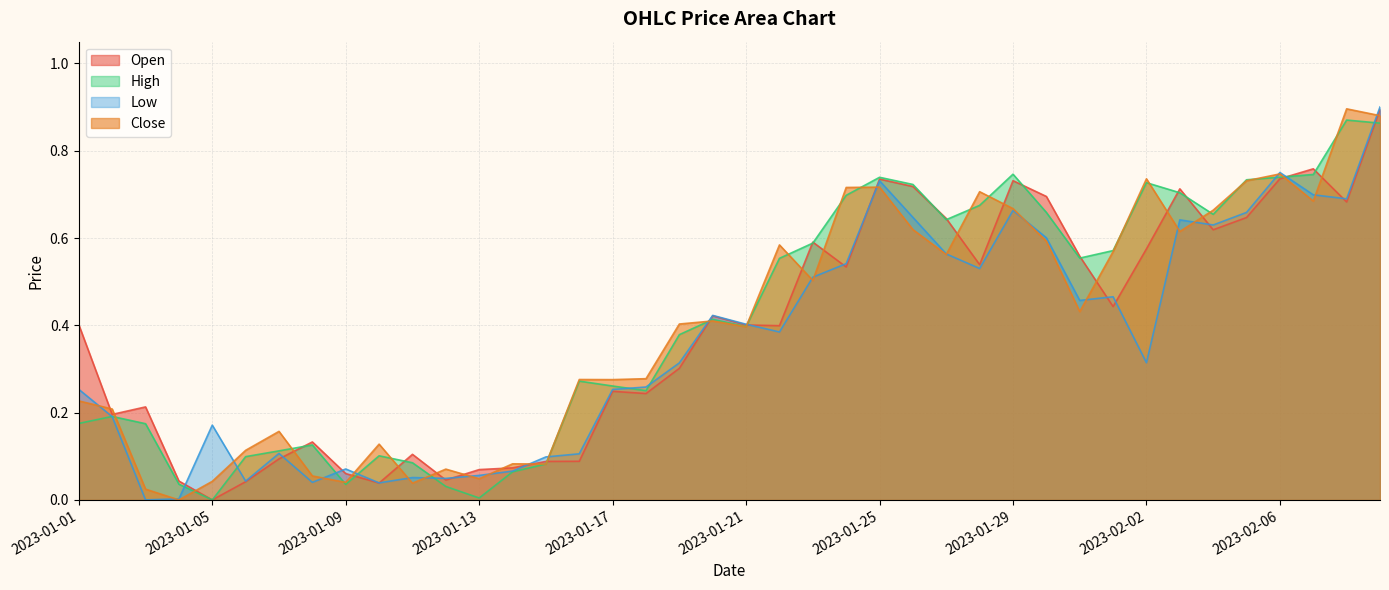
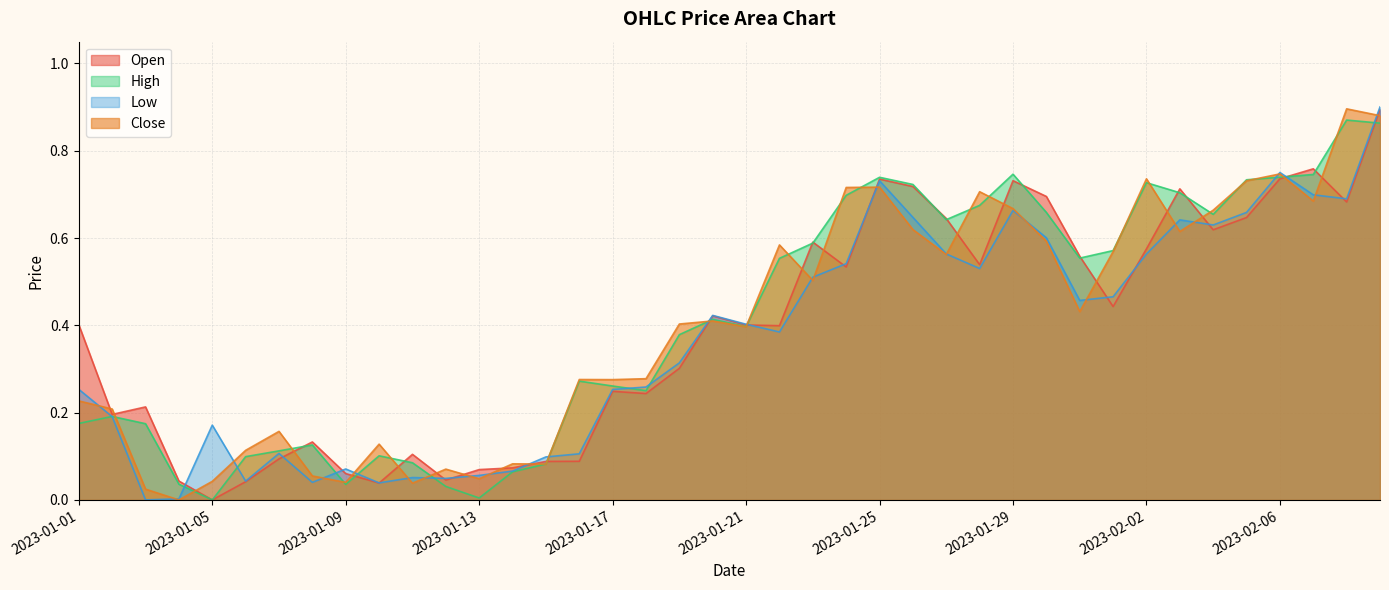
Low, 2023-02-02: 0.31 -> 0.56
